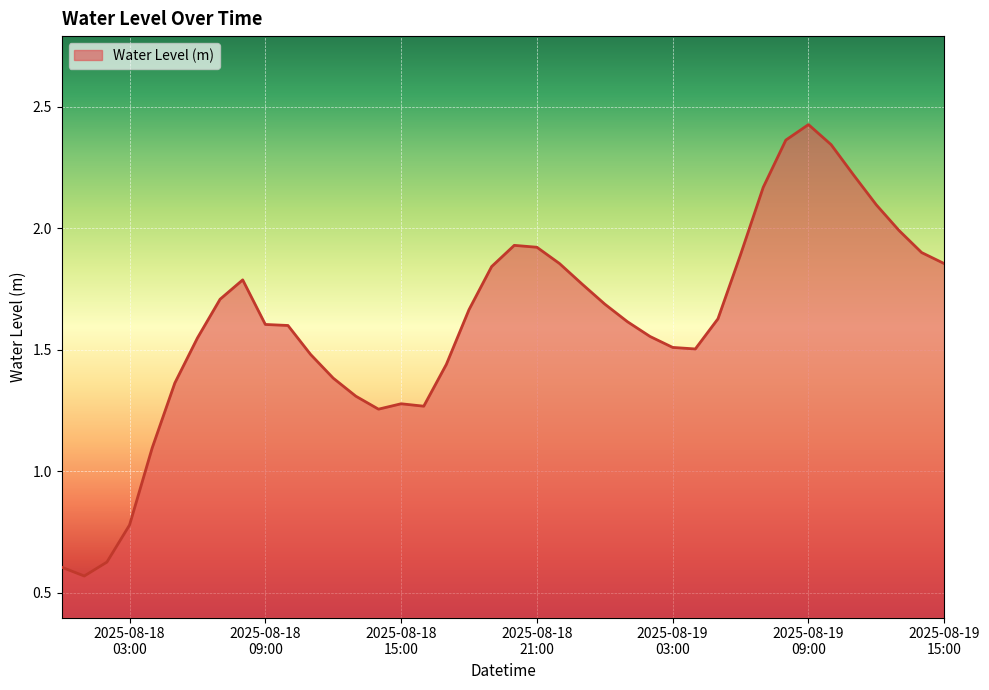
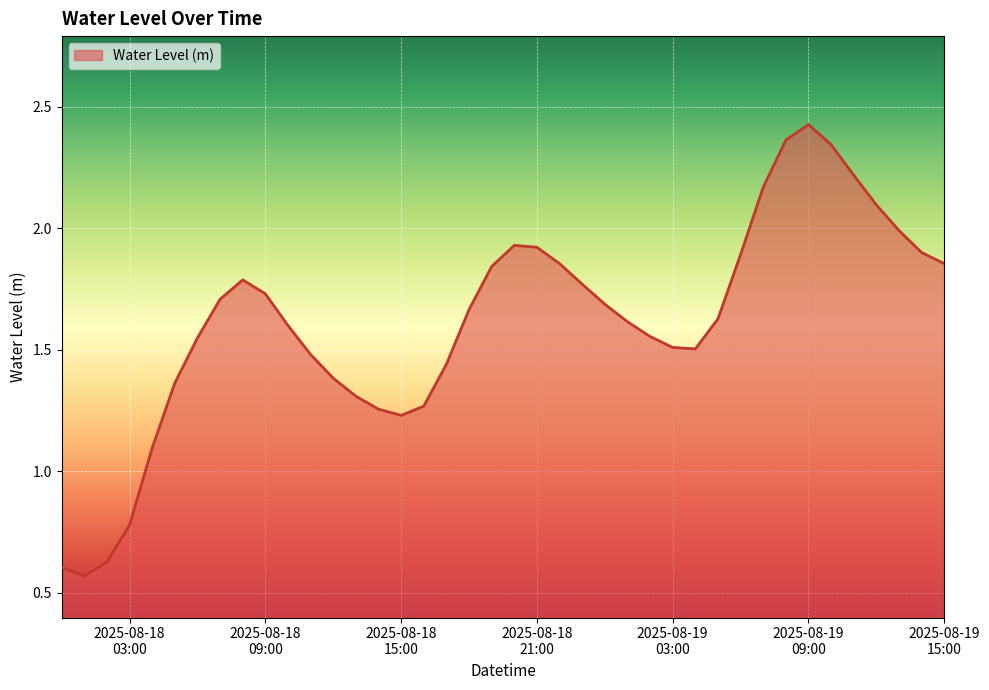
2025-08-18 09:00: 1.60 -> 1.73
2025-08-18 15:00: 1.28 -> 1.23
